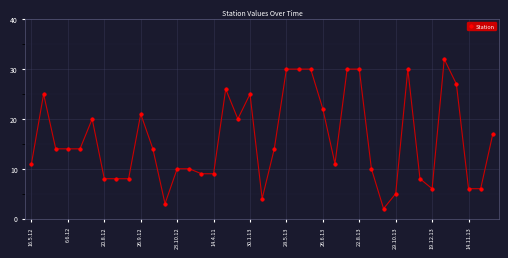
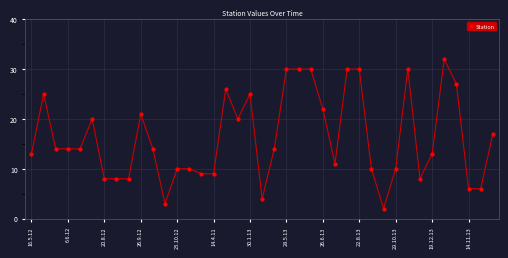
16.5.12: 11 -> 13
29.10.13: 5 -> 10
19.12.13: 6 -> 13
